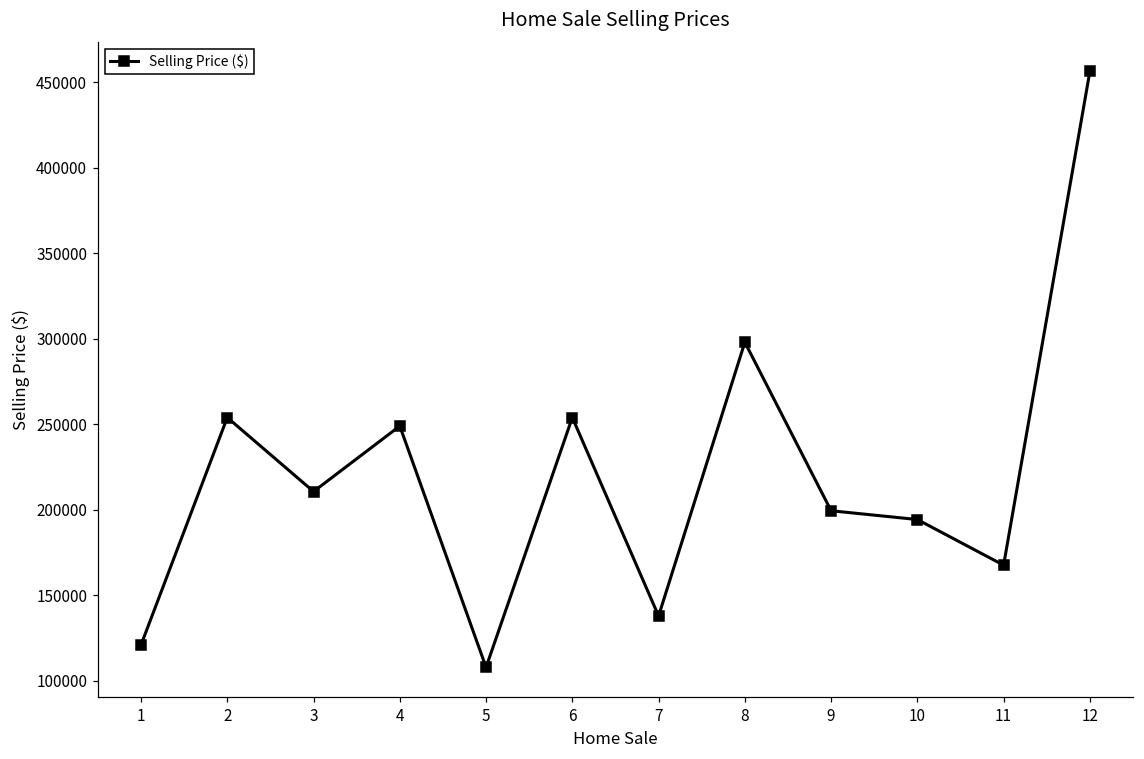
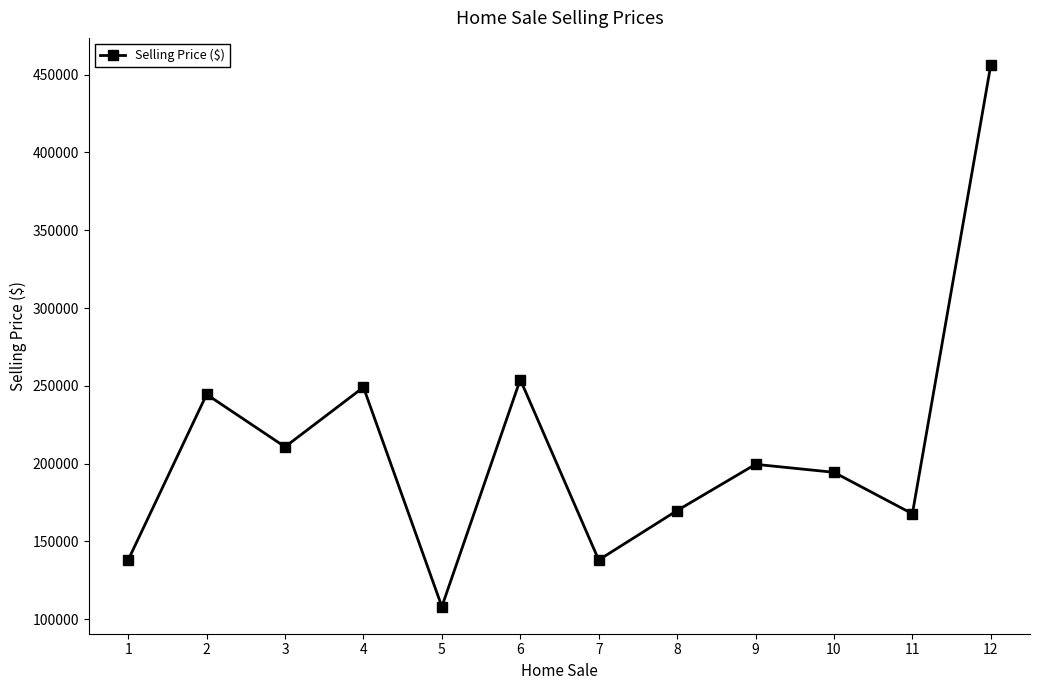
1: 121000 -> 138000
2: 254000 -> 244000
8: 298000 -> 170000
